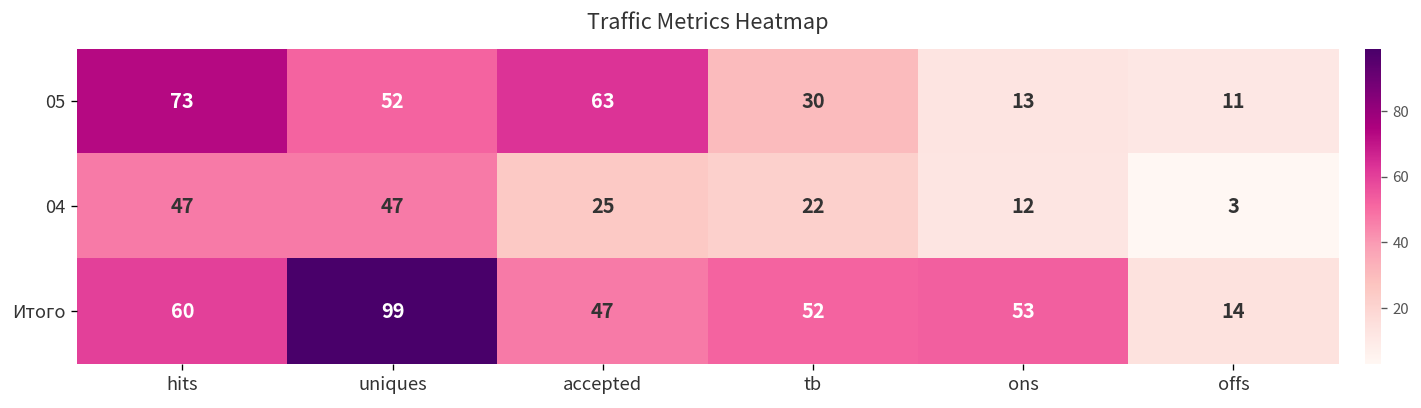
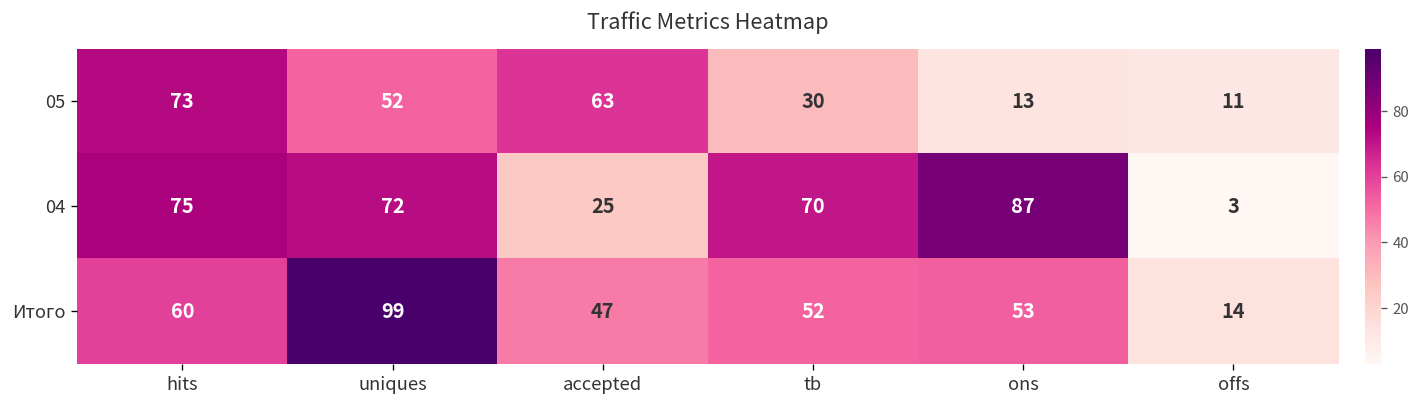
04, hits: 47 -> 75
04, uniques: 47 -> 72
04, tb: 22 -> 70
04, ons: 12 -> 87
